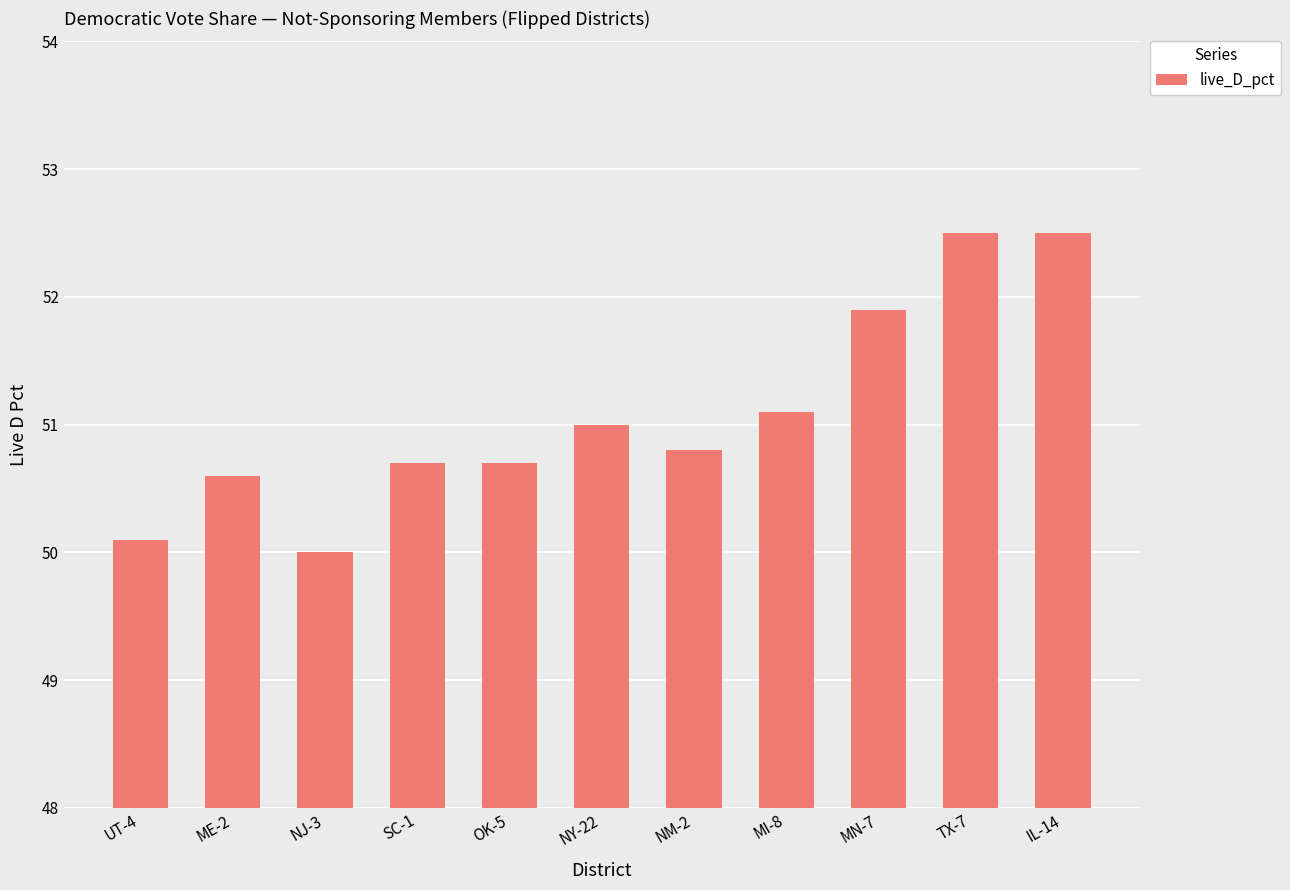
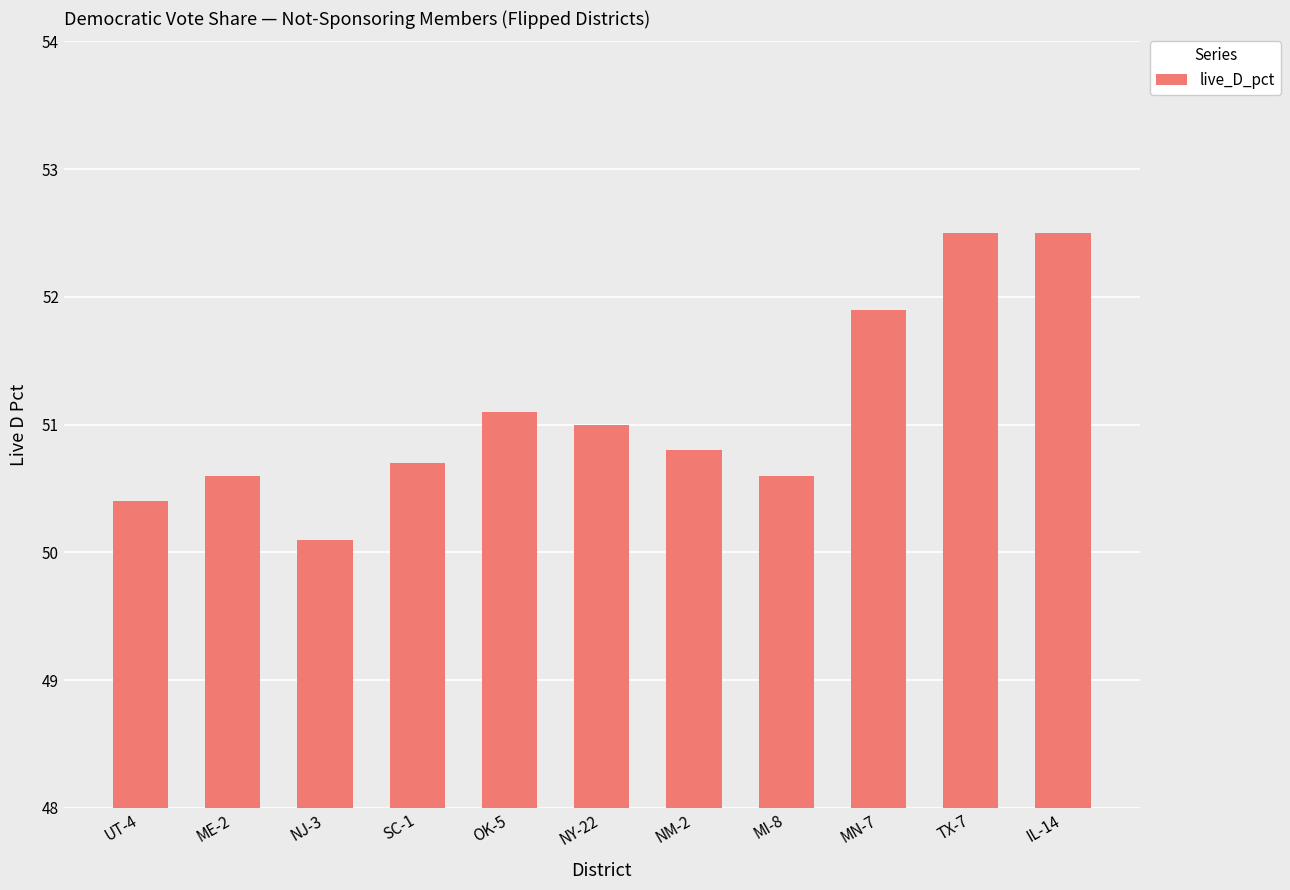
UT-4: 50.1 -> 50.4
NJ-3: 50.0 -> 50.1
OK-5: 50.7 -> 51.1
MI-8: 51.1 -> 50.6
